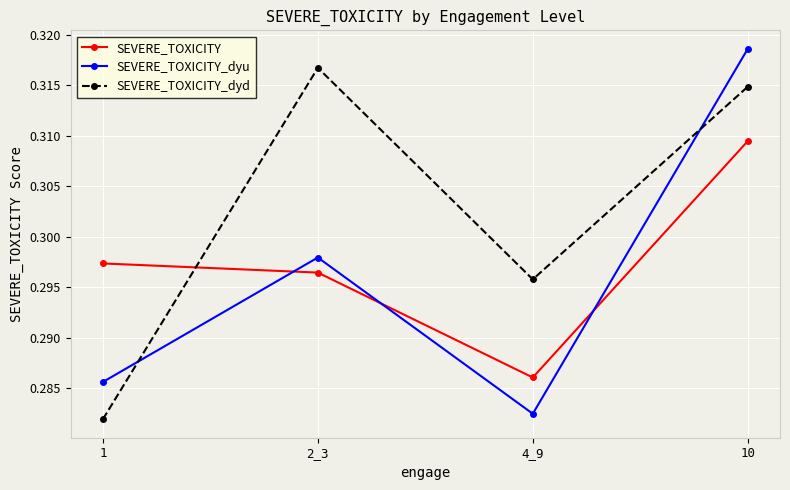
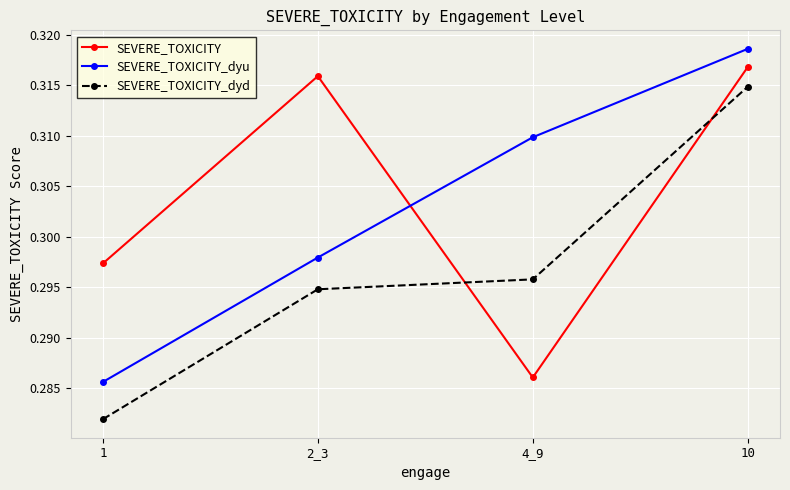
SEVERE_TOXICITY, 2_3: 0.2964 -> 0.3159
SEVERE_TOXICITY_dyd, 2_3: 0.3167 -> 0.2948
SEVERE_TOXICITY_dyu, 4_9: 0.2825 -> 0.3098
SEVERE_TOXICITY, 10: 0.3095 -> 0.3168
